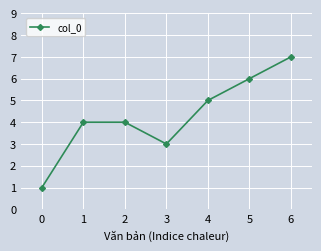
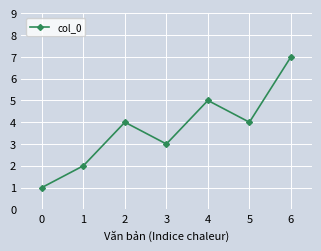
1: 4 -> 2
5: 6 -> 4
